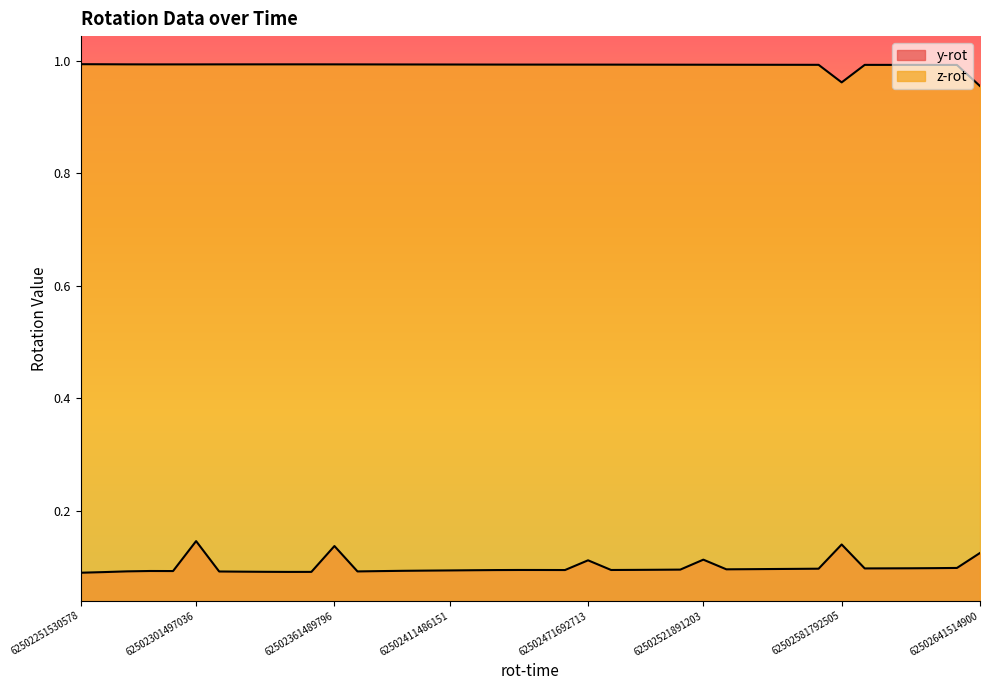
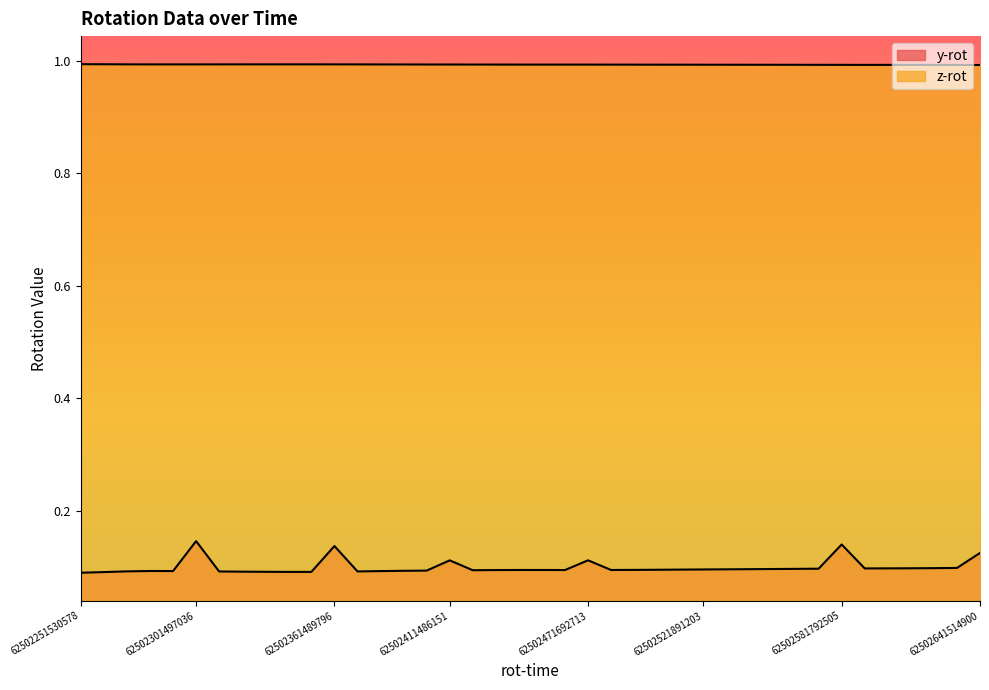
y-rot, 62502411486151: 0.09 -> 0.11
y-rot, 62502521891203: 0.11 -> 0.10
z-rot, 62502581792505: 0.96 -> 0.99
z-rot, 62502641514900: 0.96 -> 0.99
